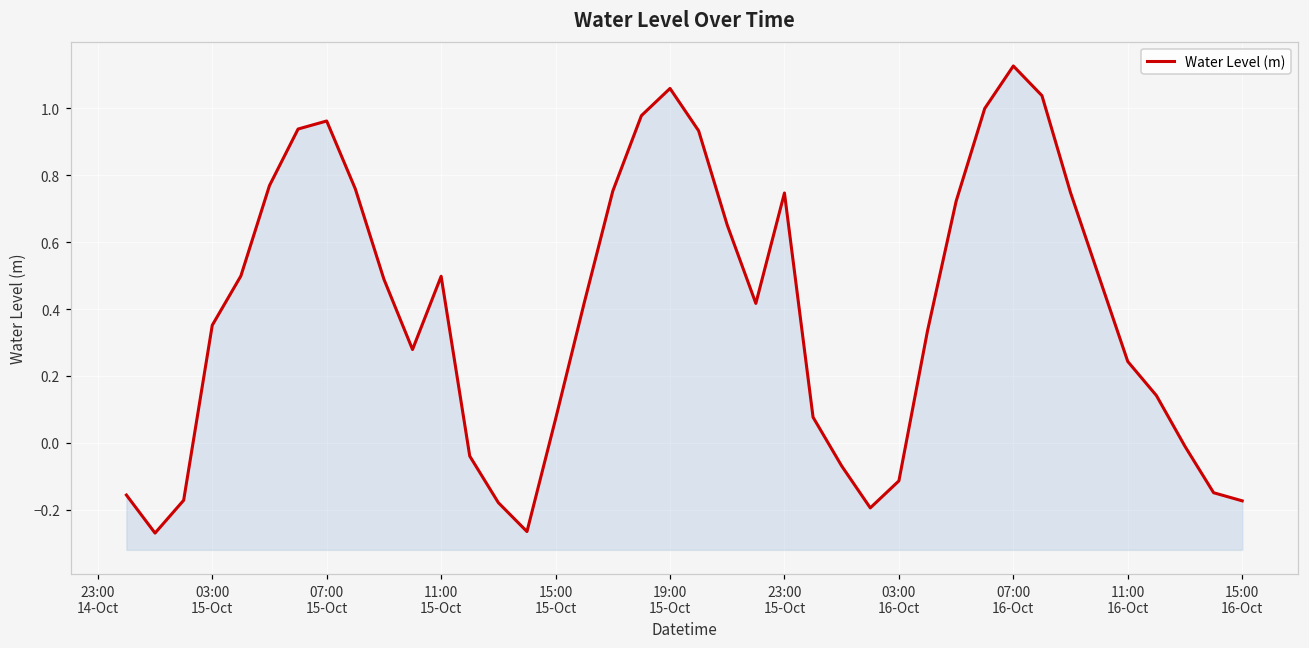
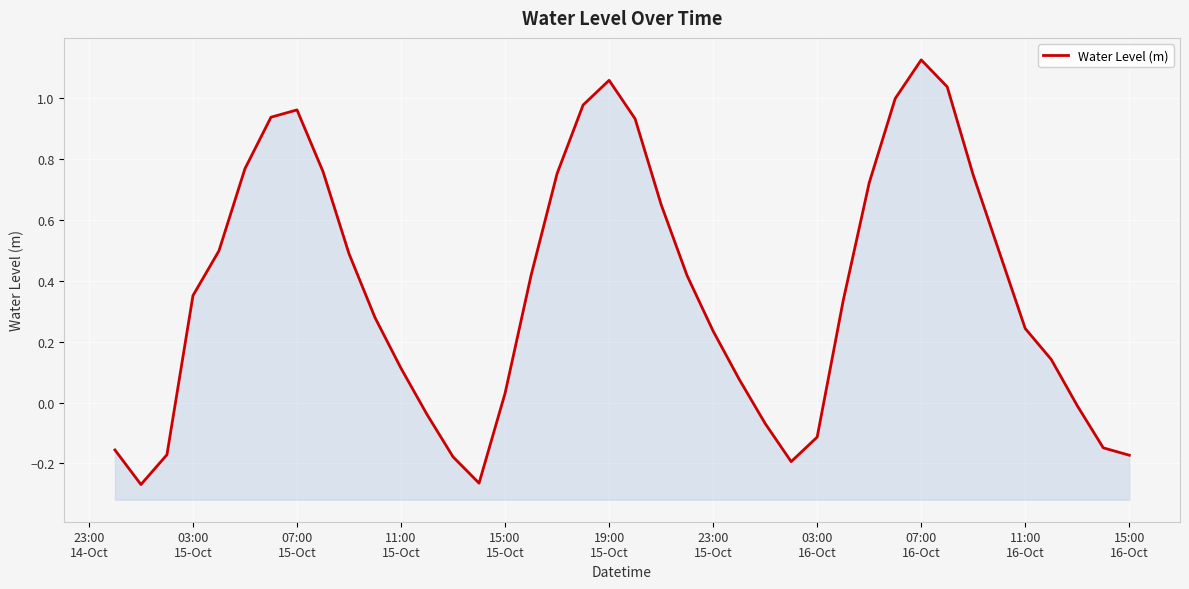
11:00 15-Oct: 0.50 -> 0.11
15:00 15-Oct: 0.07 -> 0.03
23:00 15-Oct: 0.75 -> 0.23
